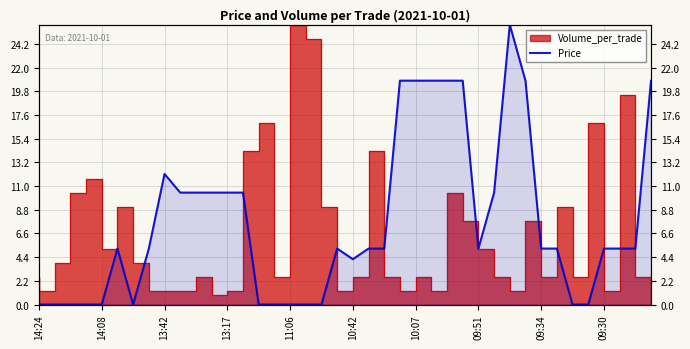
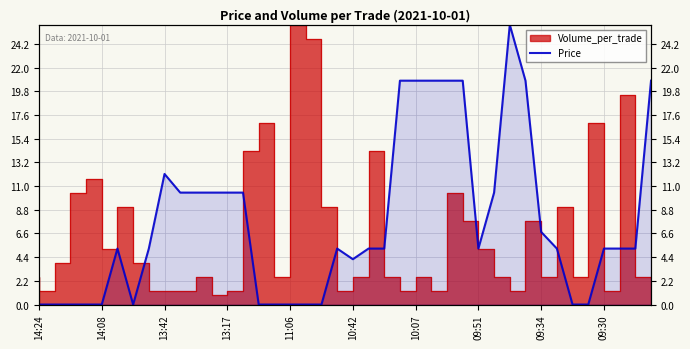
Price, 09:34: 5.2 -> 6.7
